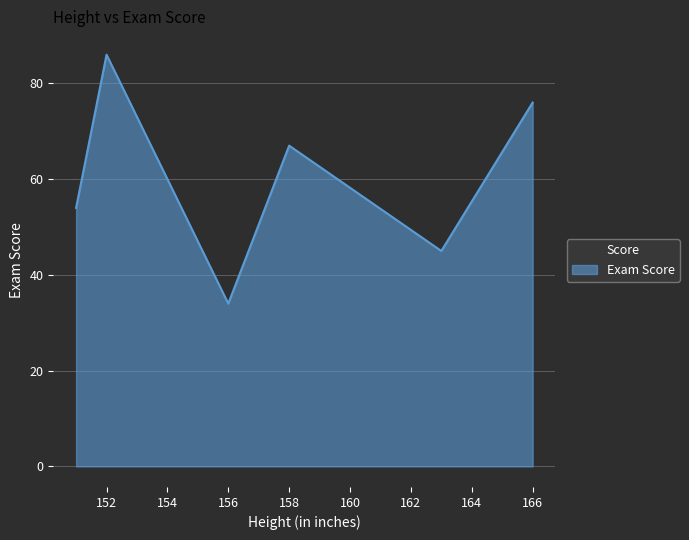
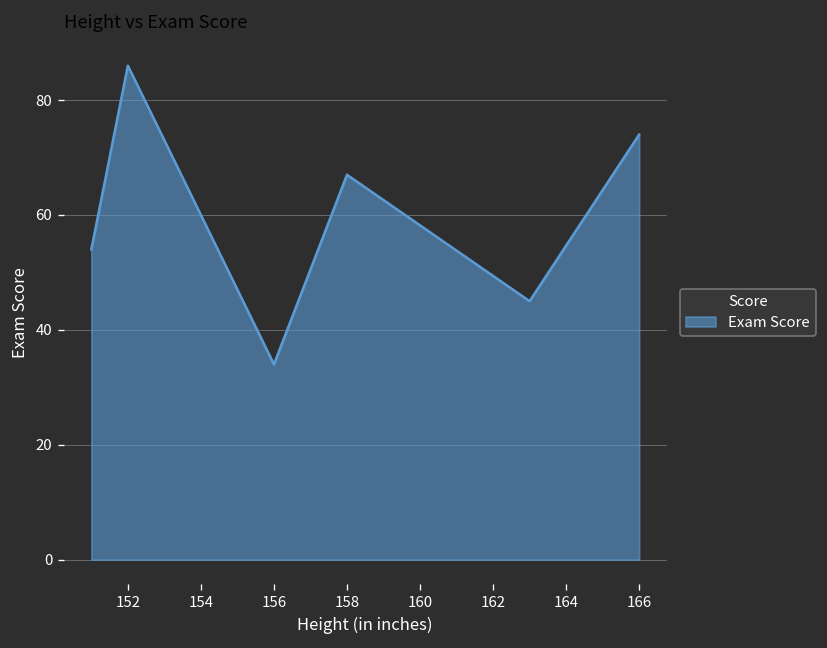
166: 76 -> 74
